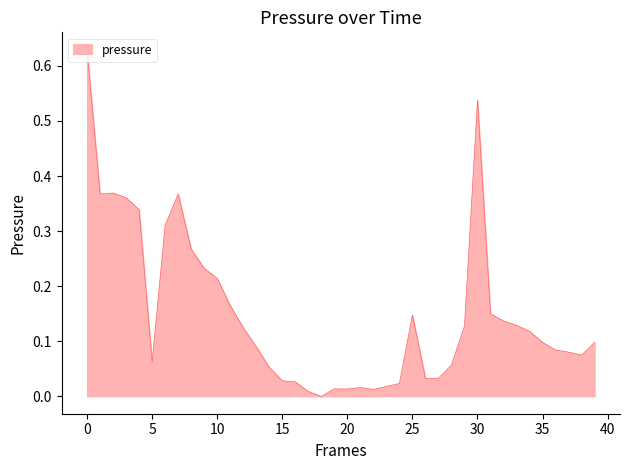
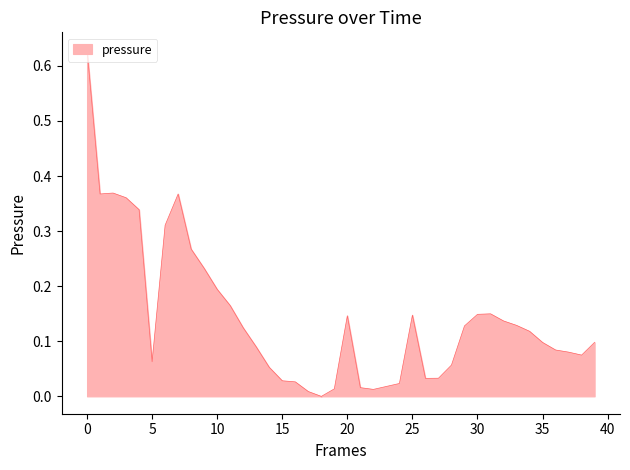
10: 0.21 -> 0.19
20: 0.01 -> 0.15
30: 0.54 -> 0.15
